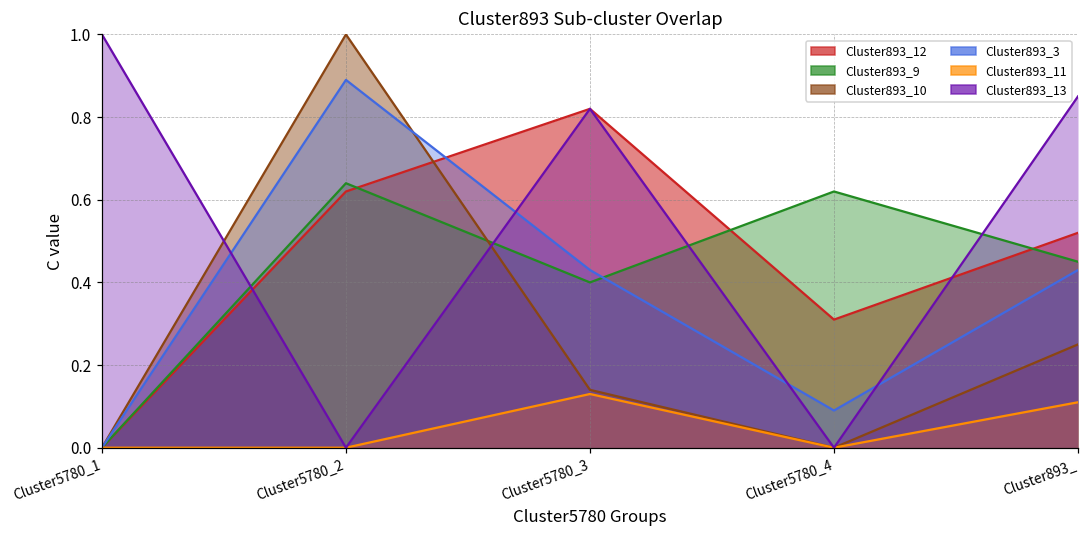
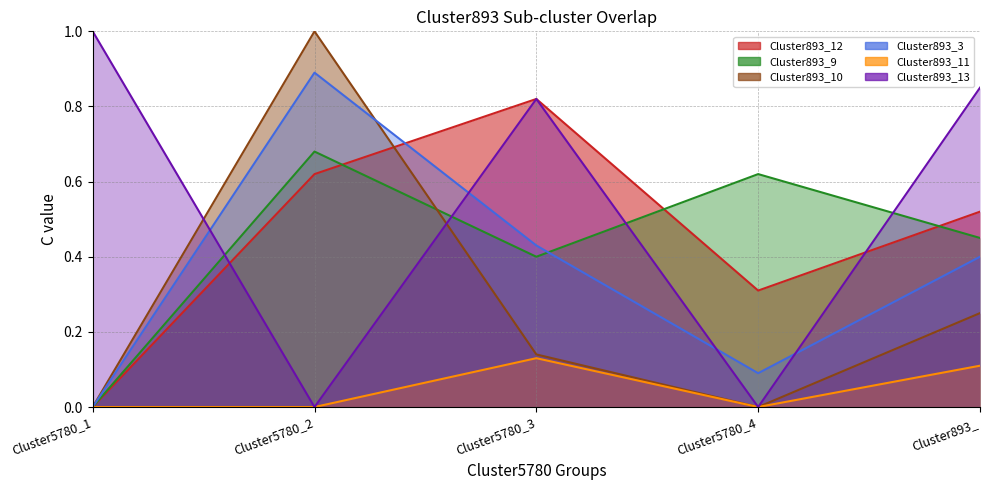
Cluster893_9, Cluster5780_2: 0.64 -> 0.68
Cluster893_3, Cluster893_: 0.43 -> 0.40
